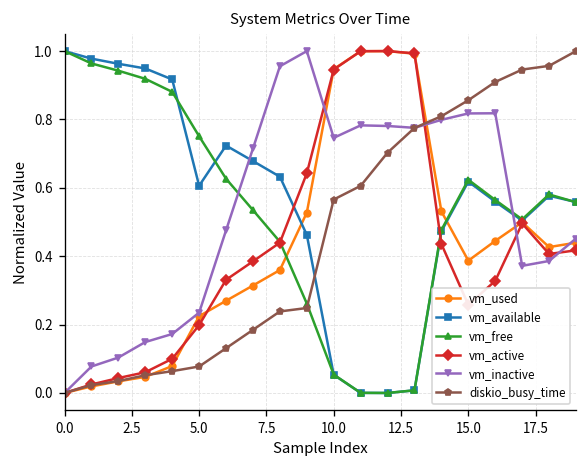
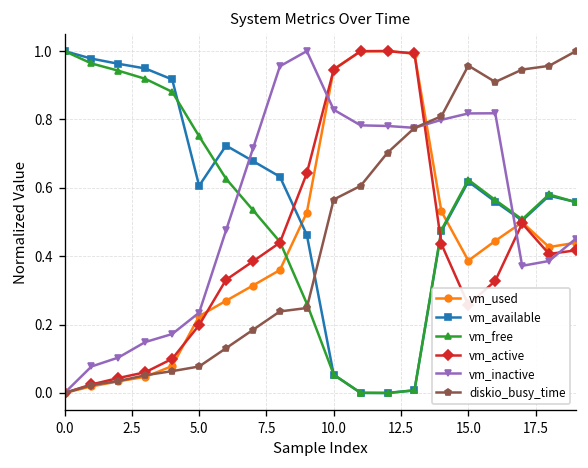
vm_inactive, 10.0: 0.75 -> 0.83
diskio_busy_time, 15.0: 0.86 -> 0.96
